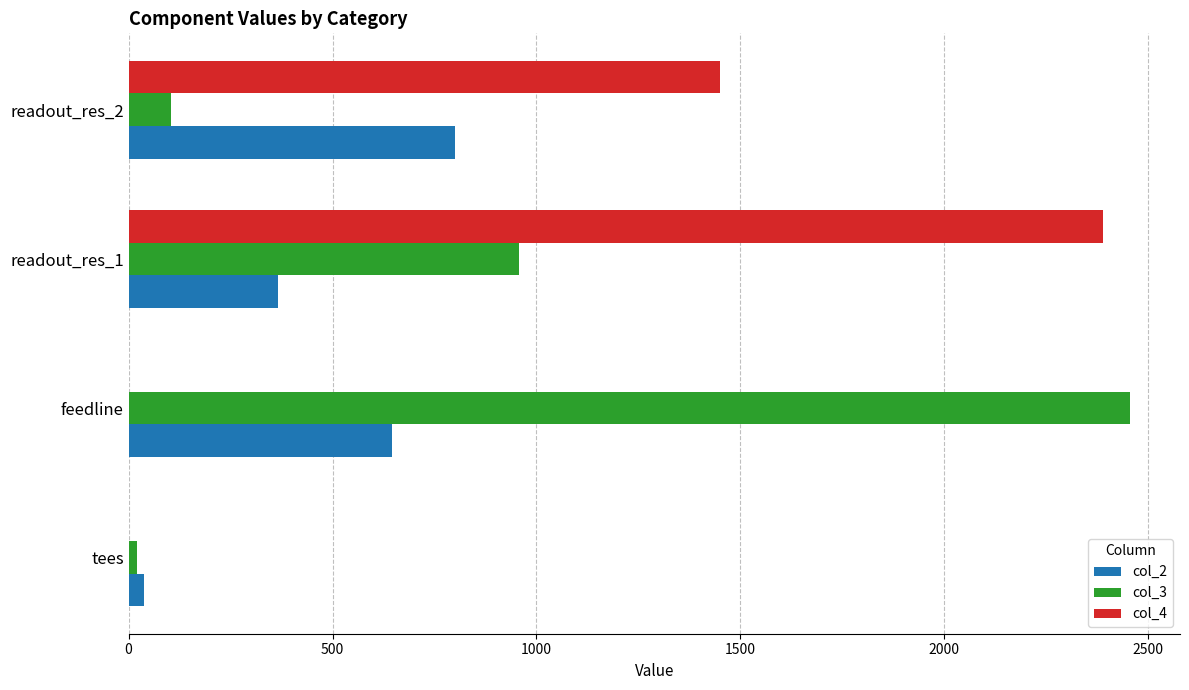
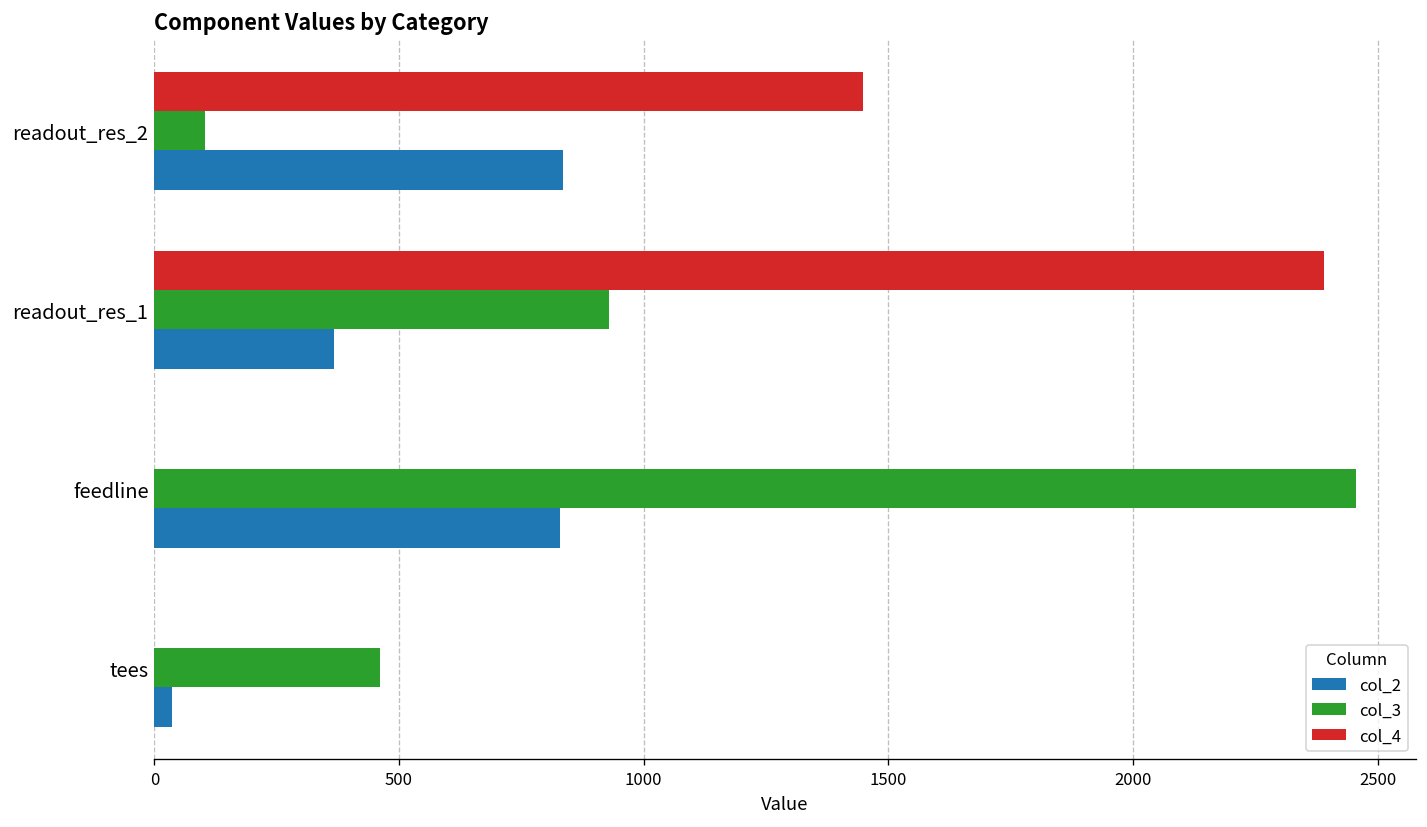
col_2, readout_res_2: 800 -> 840
col_3, readout_res_1: 960 -> 930
col_2, feedline: 650 -> 830
col_3, tees: 20 -> 460
